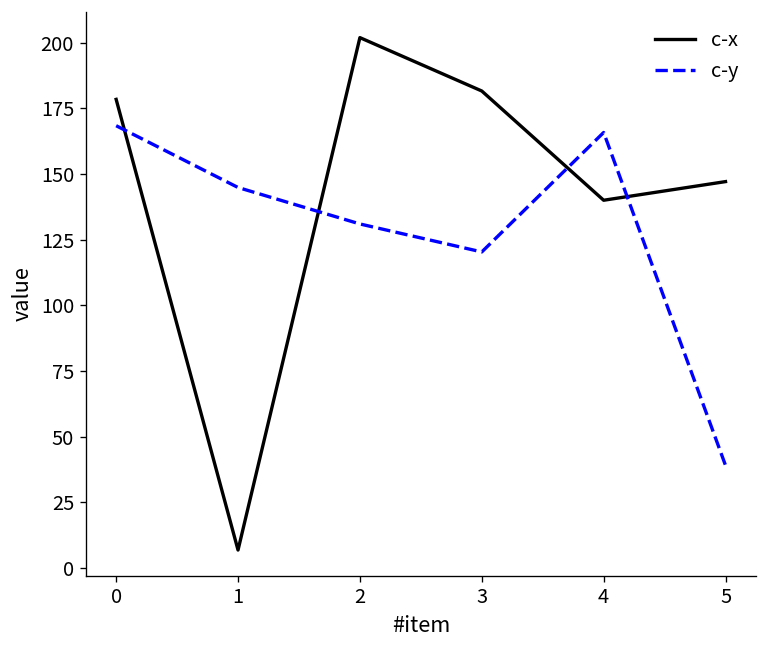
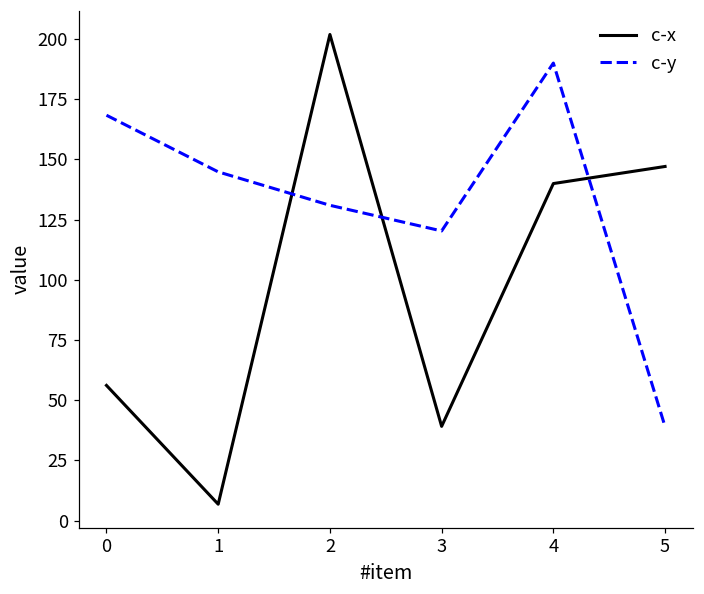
c-x, 0: 178 -> 56
c-x, 3: 182 -> 39
c-y, 4: 166 -> 190
